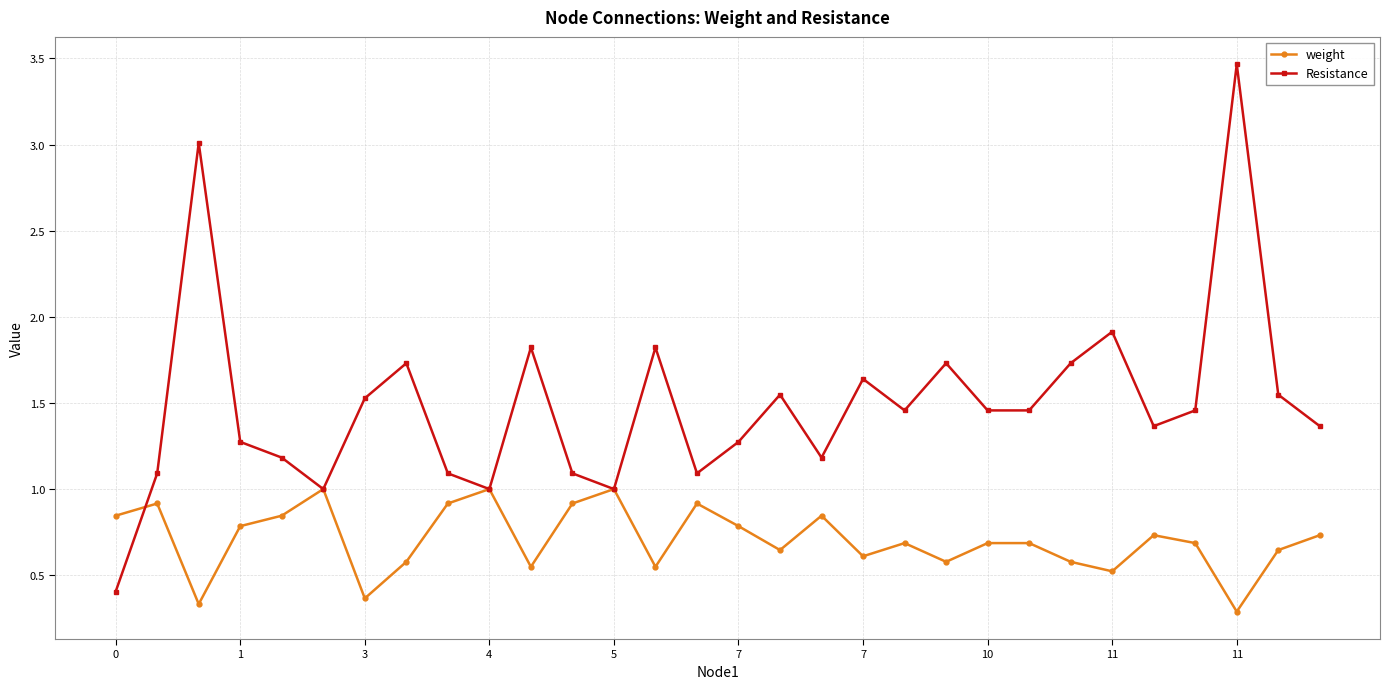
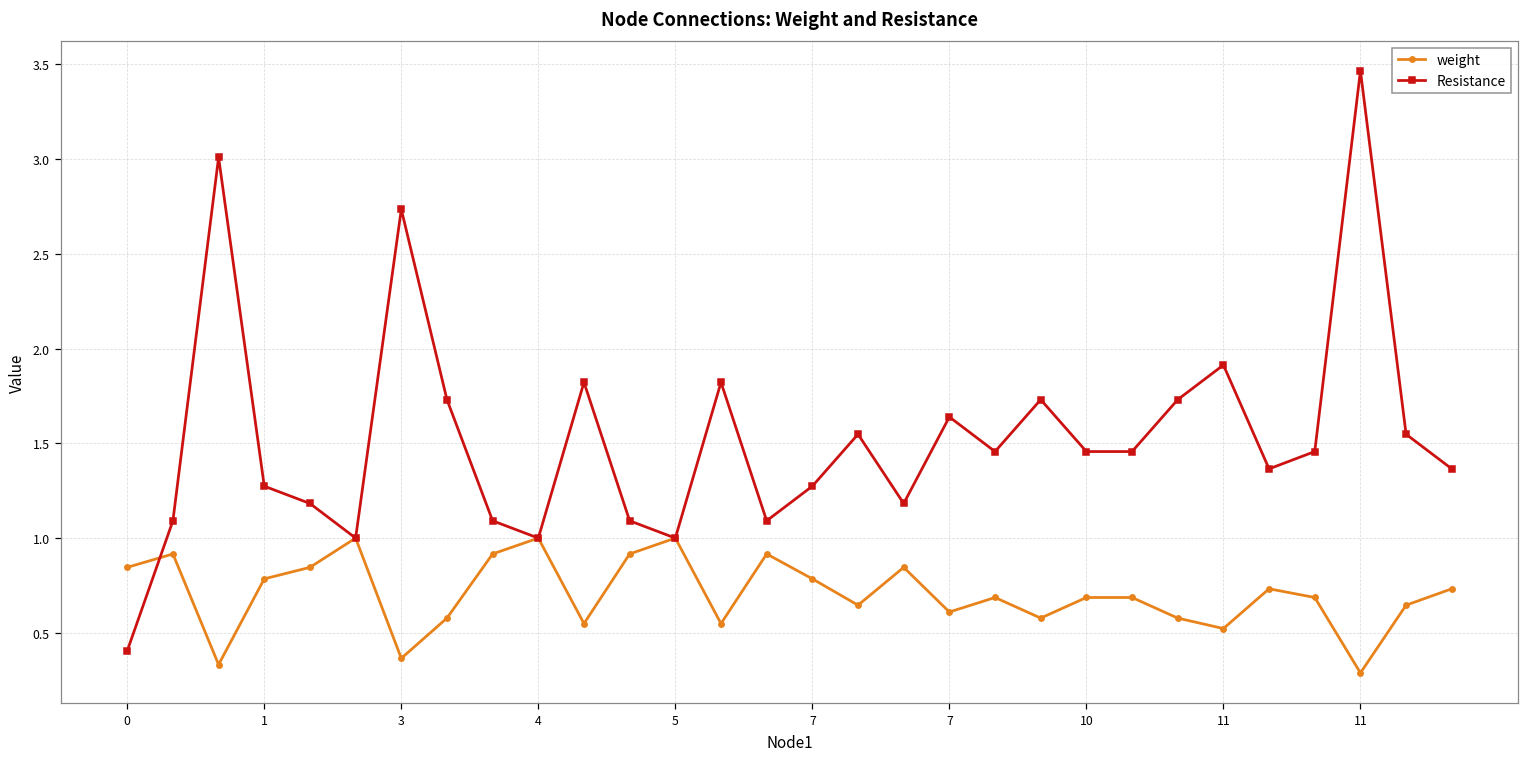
Resistance, 3: 1.53 -> 2.74
